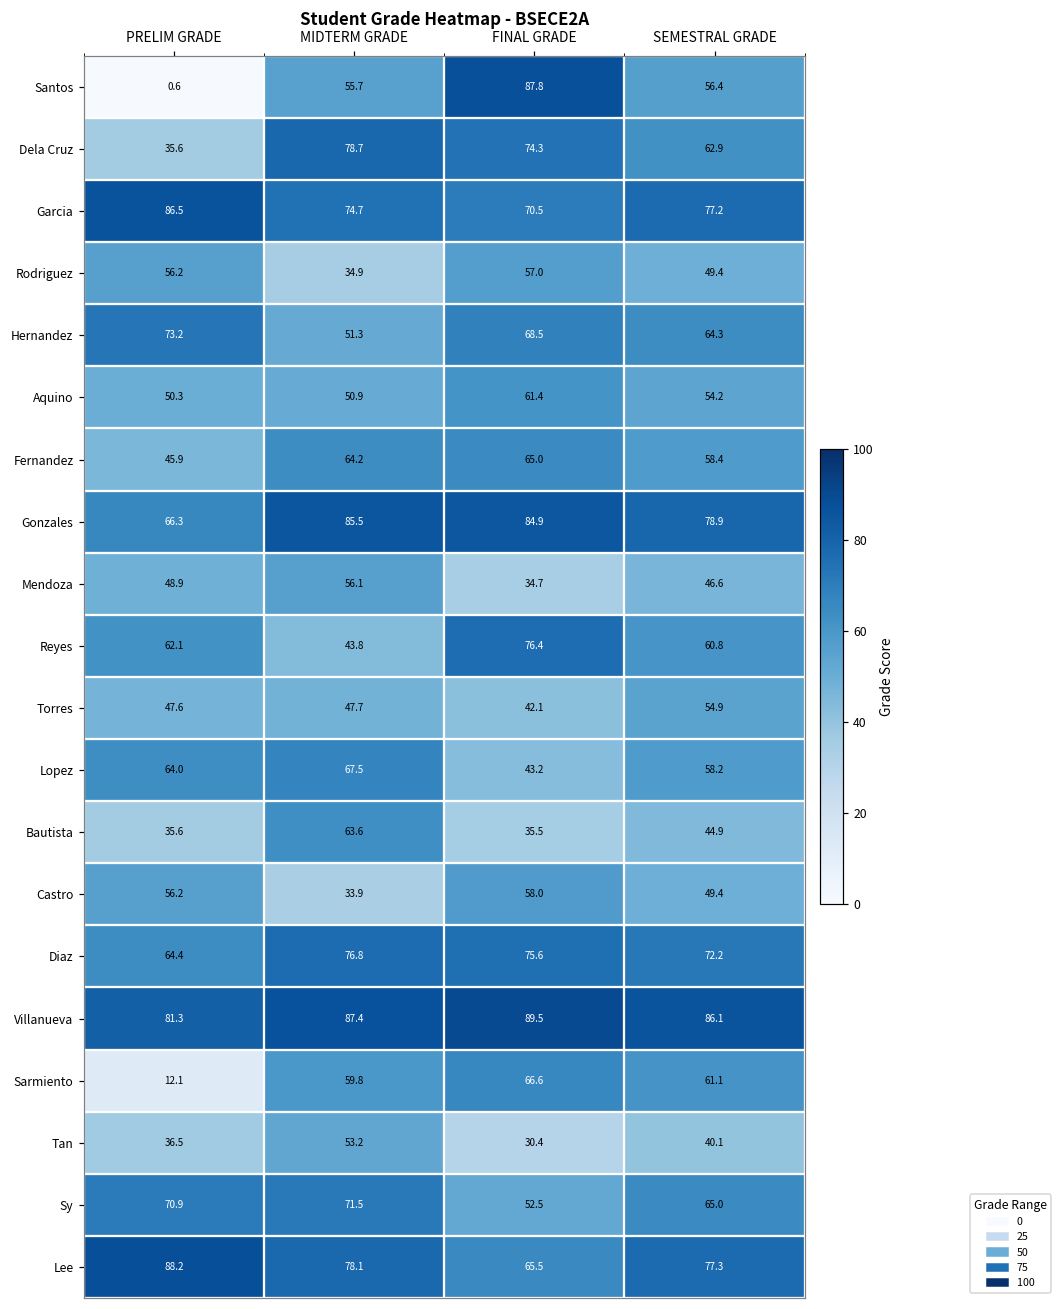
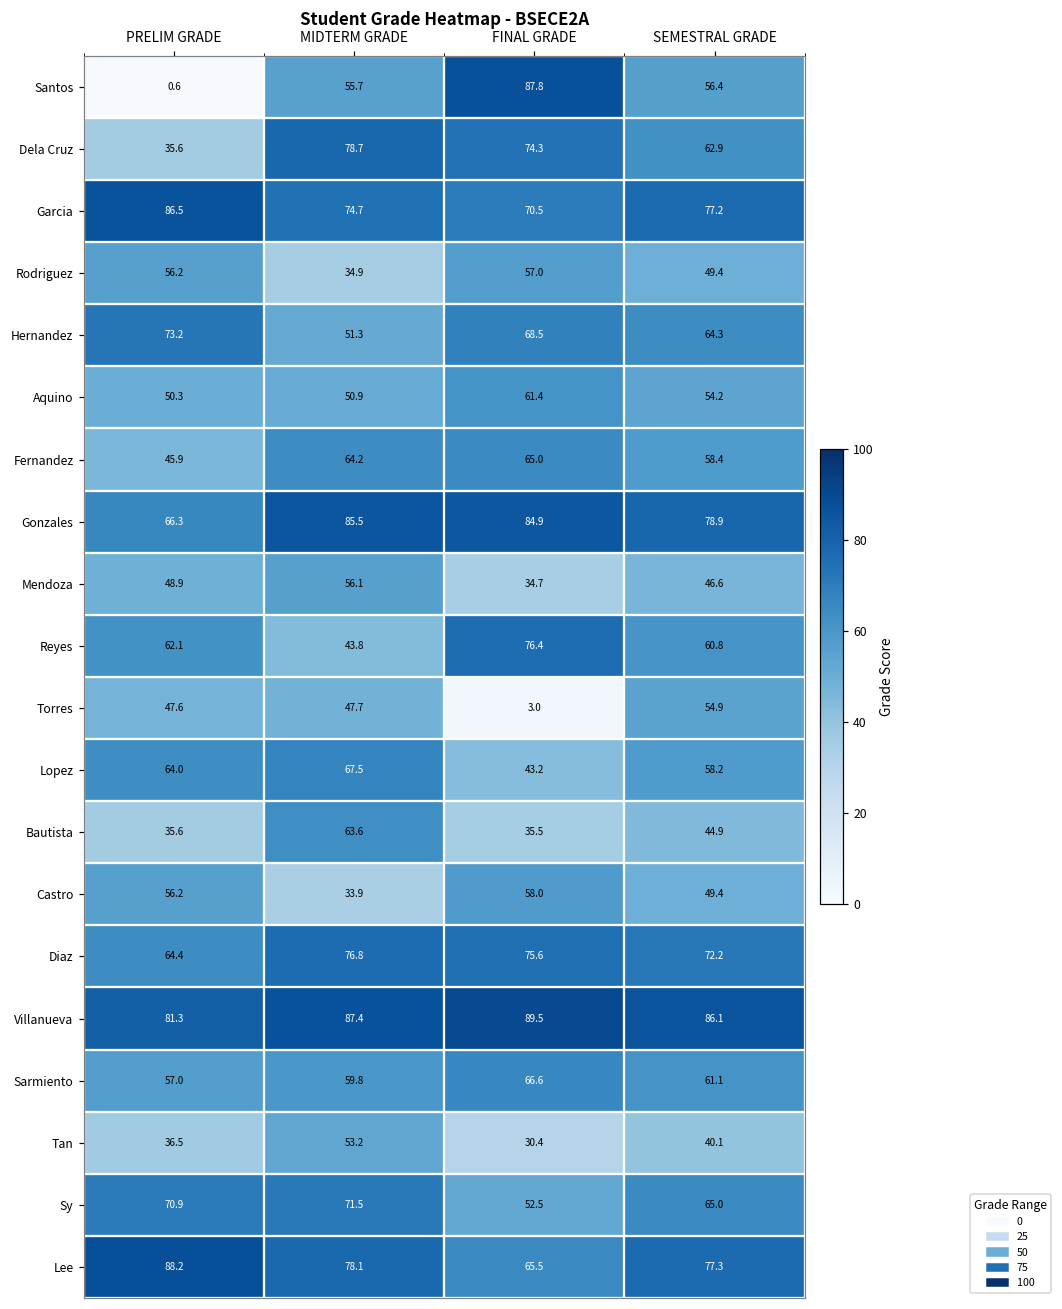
Torres, FINAL GRADE: 42.1 -> 3.0
Sarmiento, PRELIM GRADE: 12.1 -> 57.0
